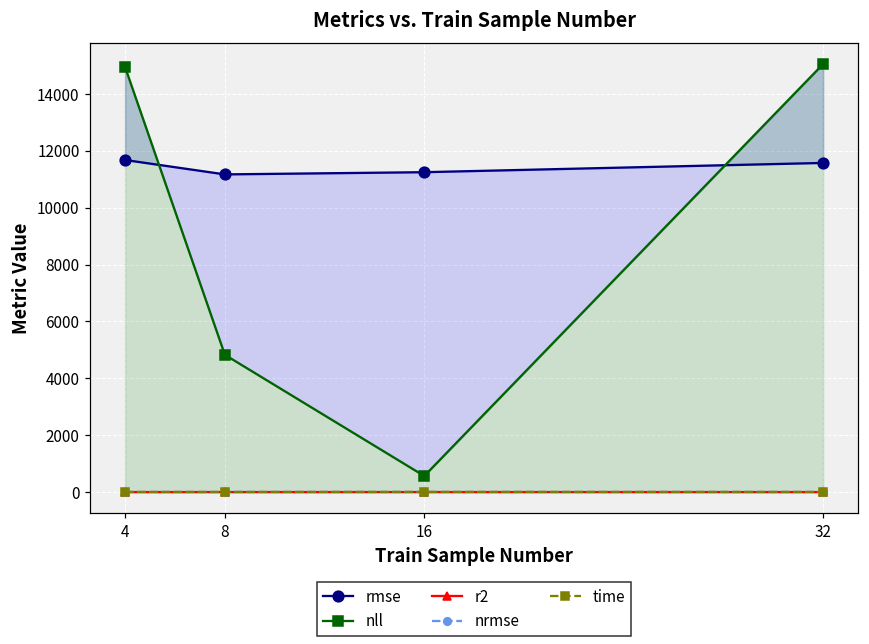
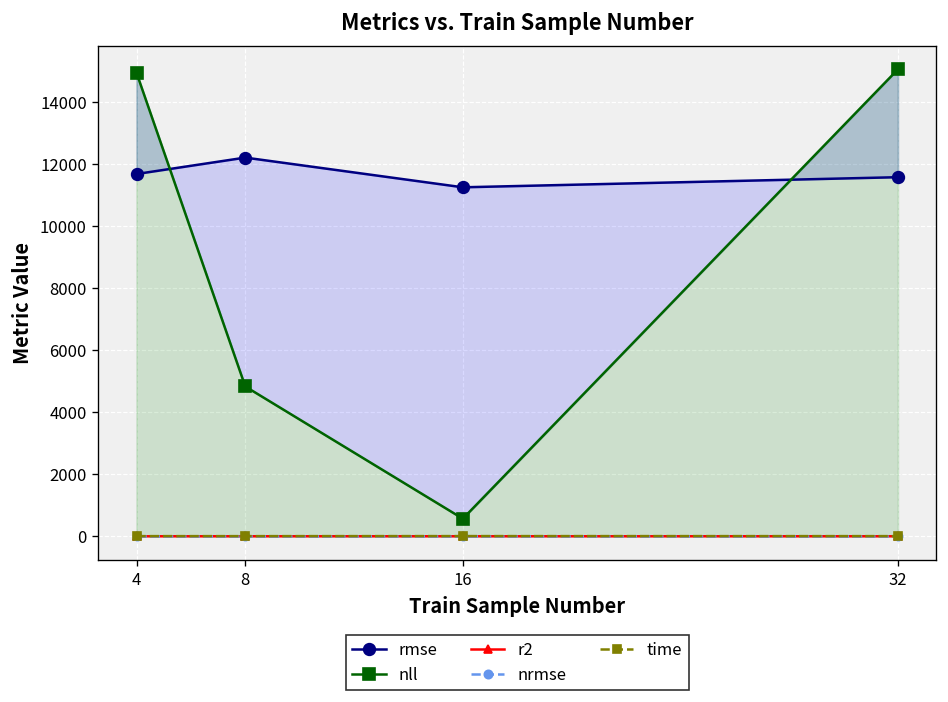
rmse, 8: 11200 -> 12200
